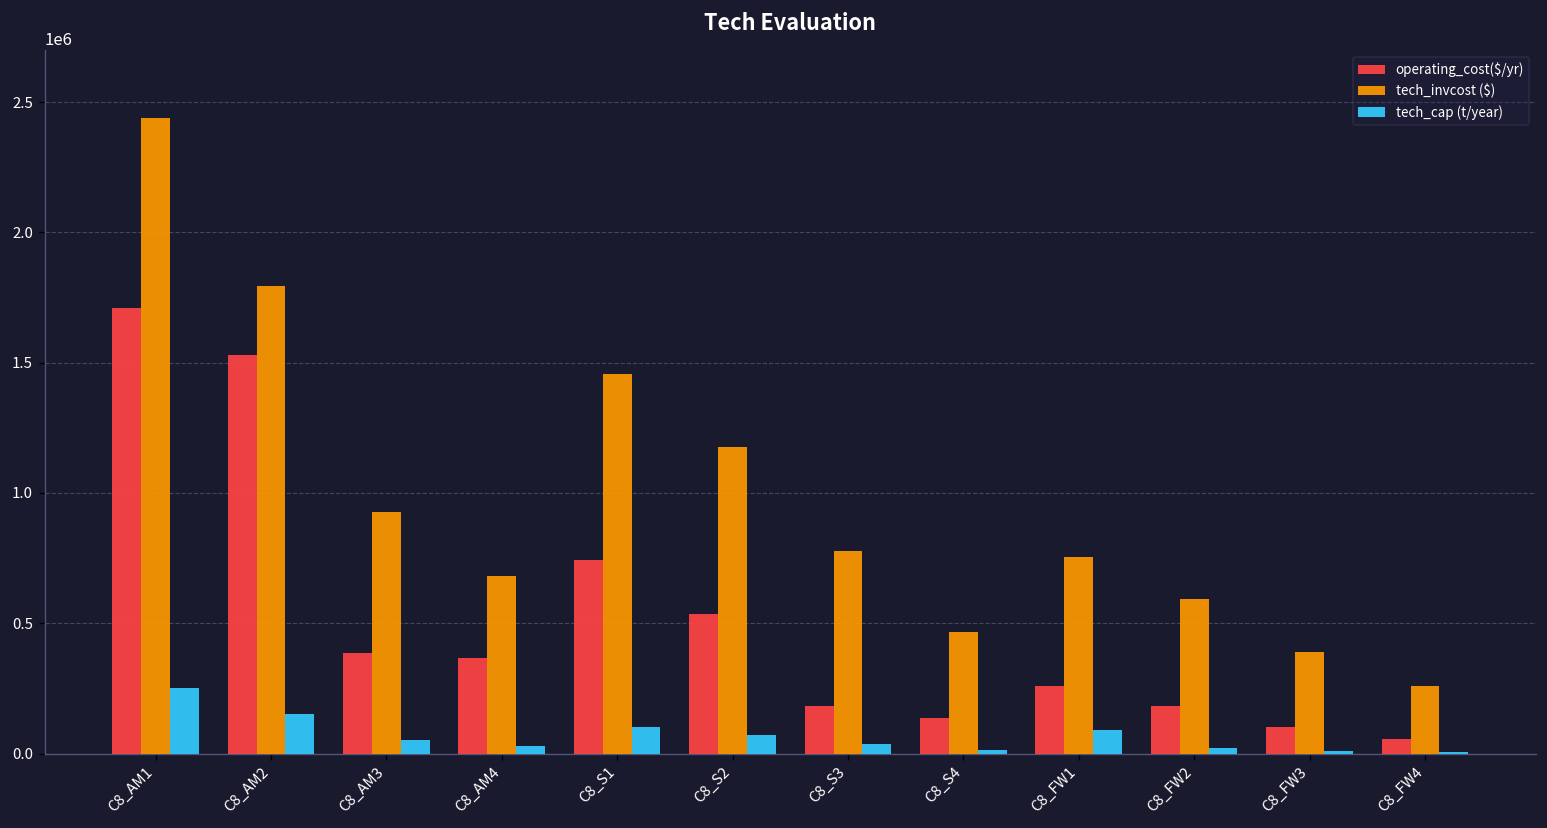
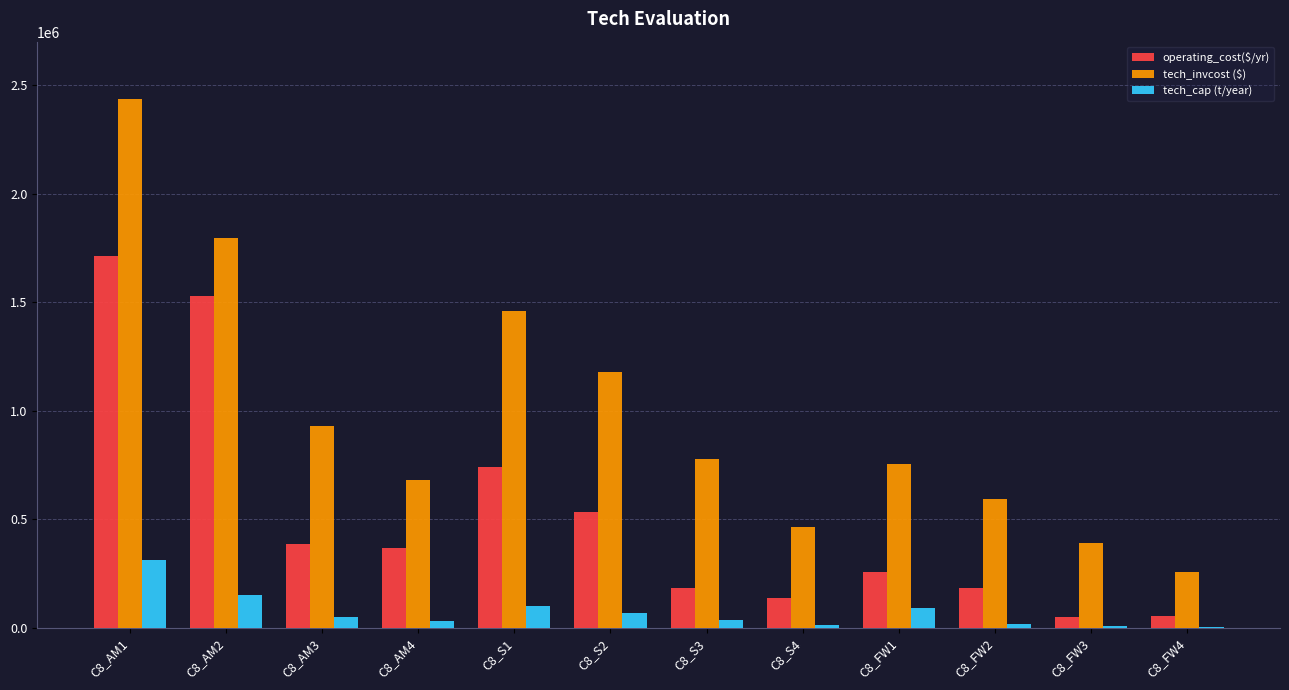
tech_cap (t/year), C8_AM1: 250000 -> 310000
operating_cost($/yr), C8_FW3: 100000 -> 50000
